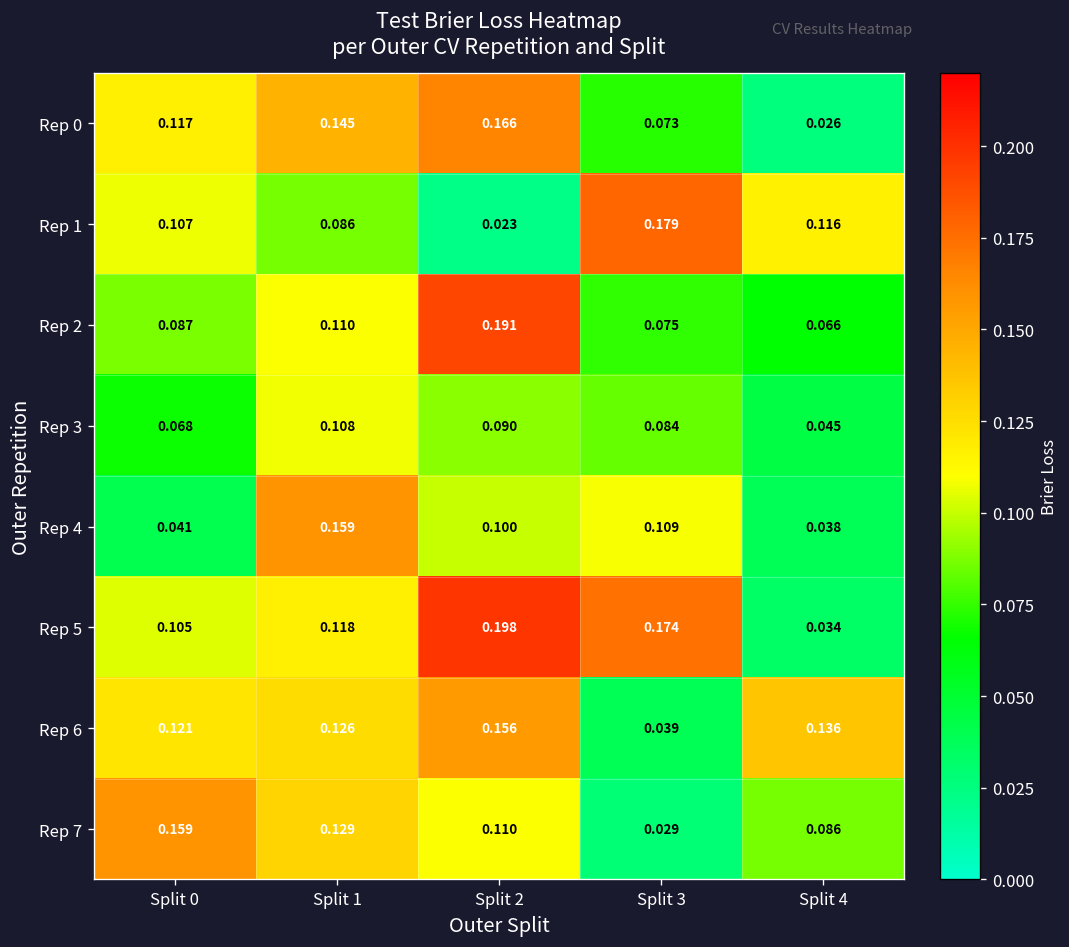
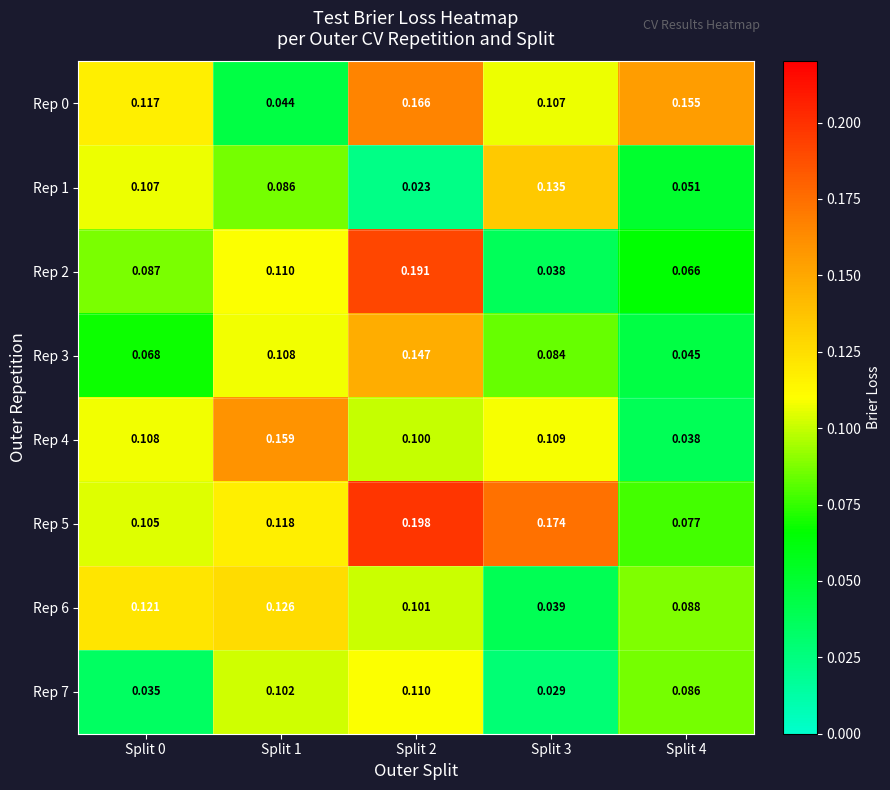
Rep 0, Split 1: 0.145 -> 0.044
Rep 0, Split 3: 0.073 -> 0.107
Rep 0, Split 4: 0.026 -> 0.155
Rep 1, Split 3: 0.179 -> 0.135
Rep 1, Split 4: 0.116 -> 0.051
Rep 2, Split 3: 0.075 -> 0.038
Rep 3, Split 2: 0.090 -> 0.147
Rep 4, Split 0: 0.041 -> 0.108
Rep 5, Split 4: 0.034 -> 0.077
Rep 6, Split 2: 0.156 -> 0.101
Rep 6, Split 4: 0.136 -> 0.088
Rep 7, Split 0: 0.159 -> 0.035
Rep 7, Split 1: 0.129 -> 0.102
